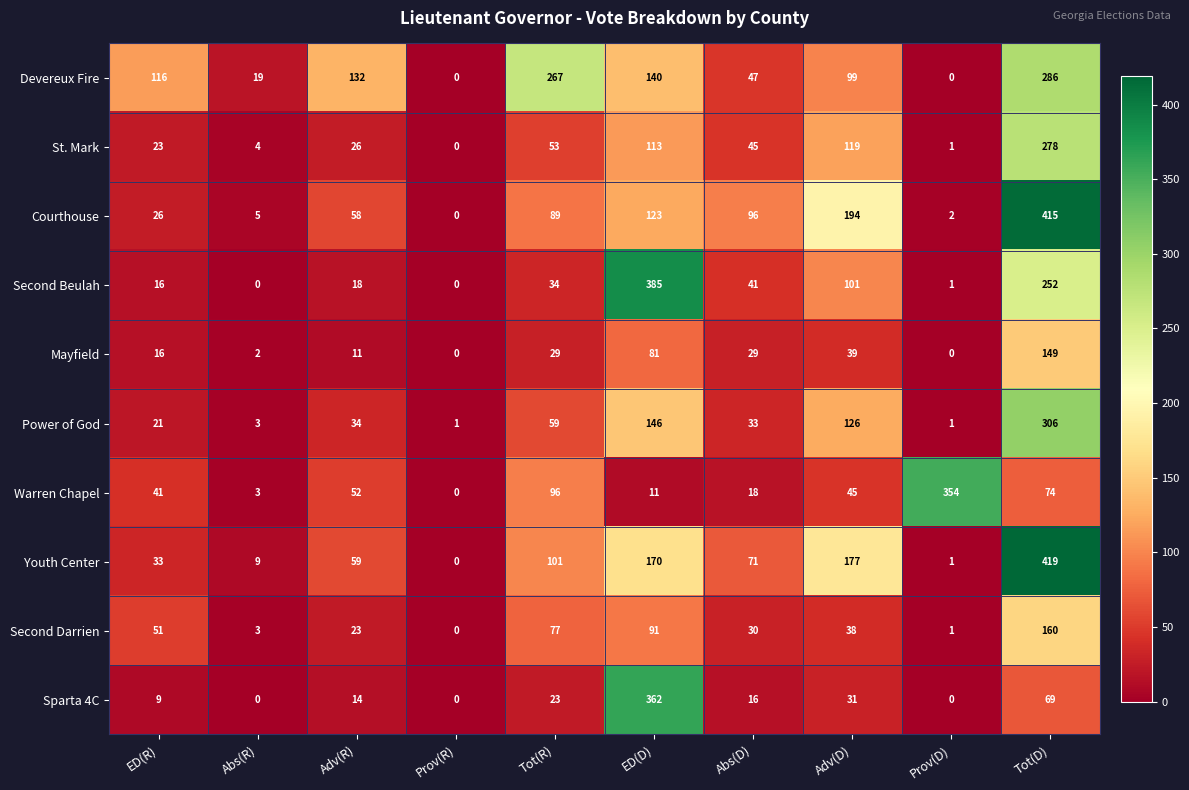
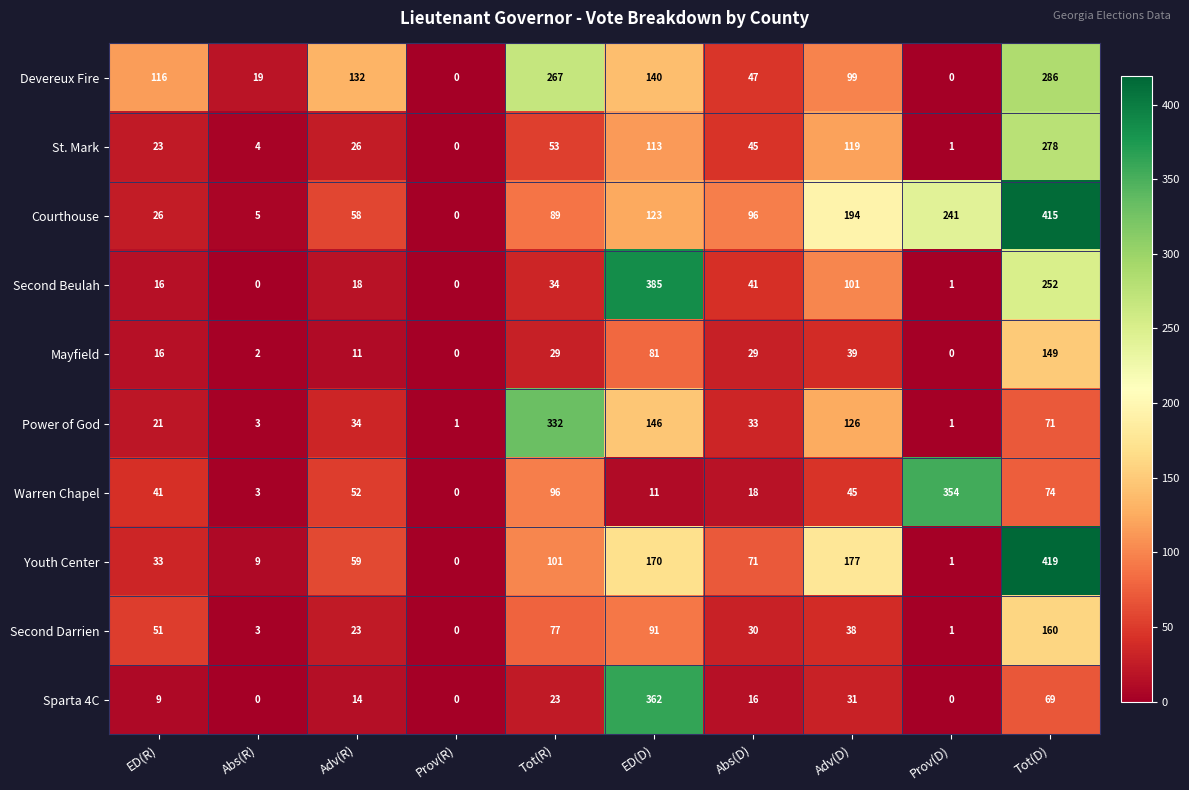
Courthouse, Prov(D): 2 -> 241
Power of God, Tot(R): 59 -> 332
Power of God, Tot(D): 306 -> 71
